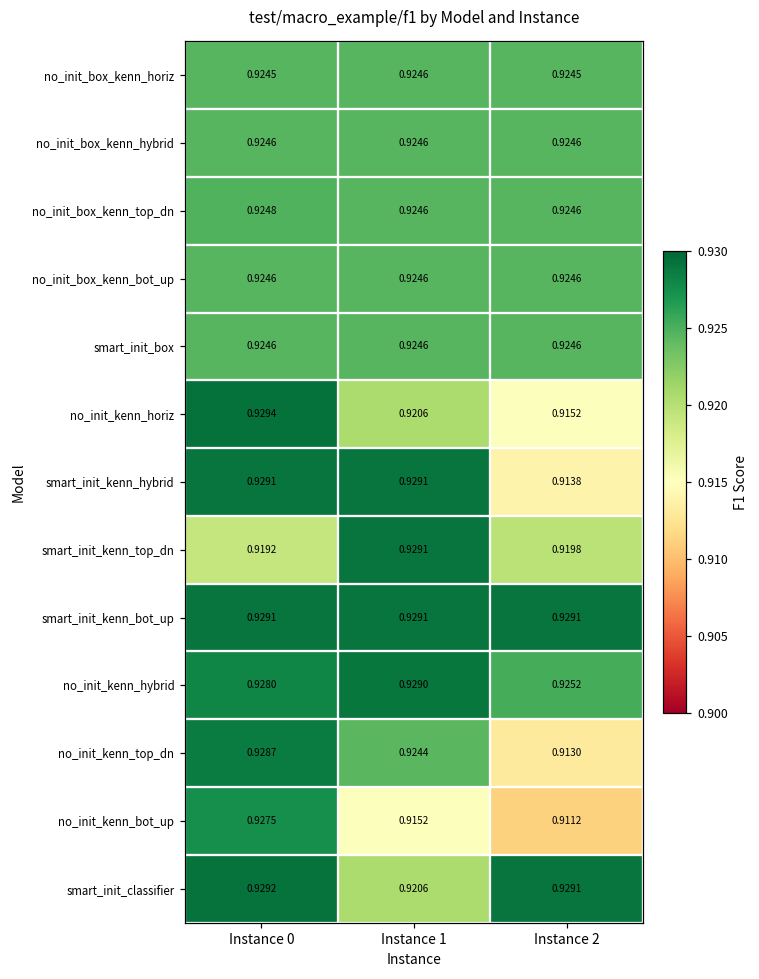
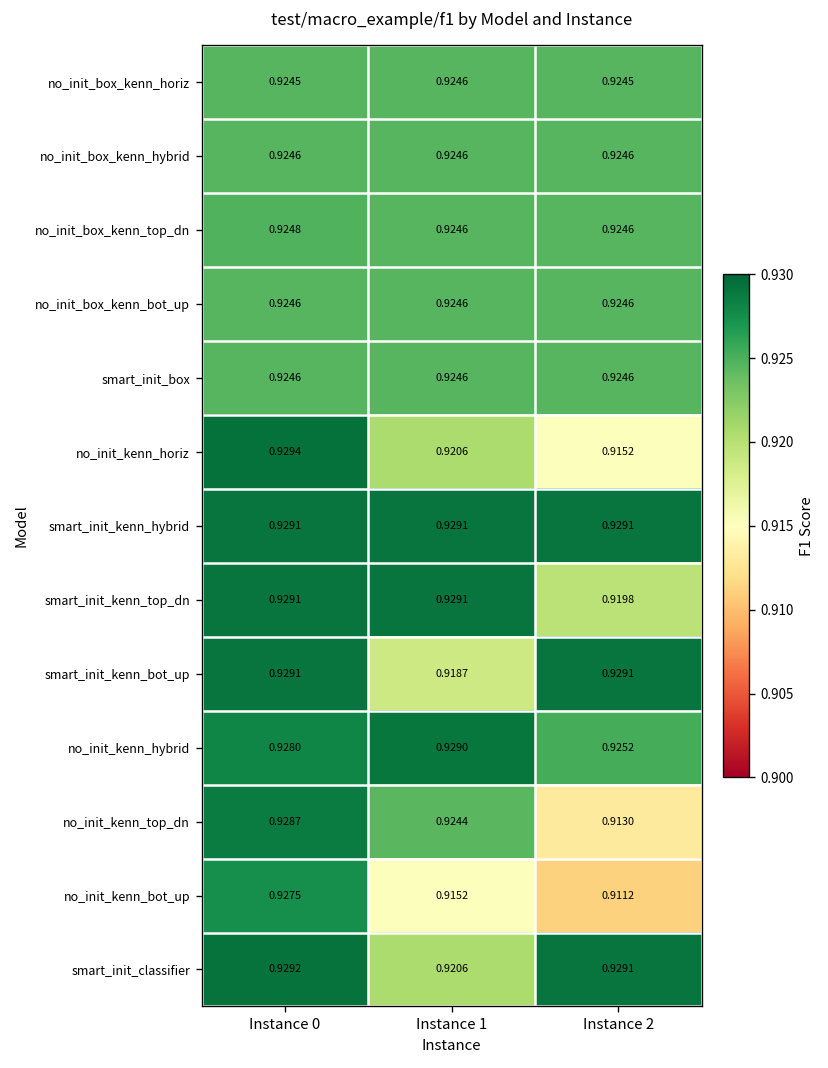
smart_init_kenn_hybrid, Instance 2: 0.9138 -> 0.9291
smart_init_kenn_top_dn, Instance 0: 0.9192 -> 0.9291
smart_init_kenn_bot_up, Instance 1: 0.9291 -> 0.9187
